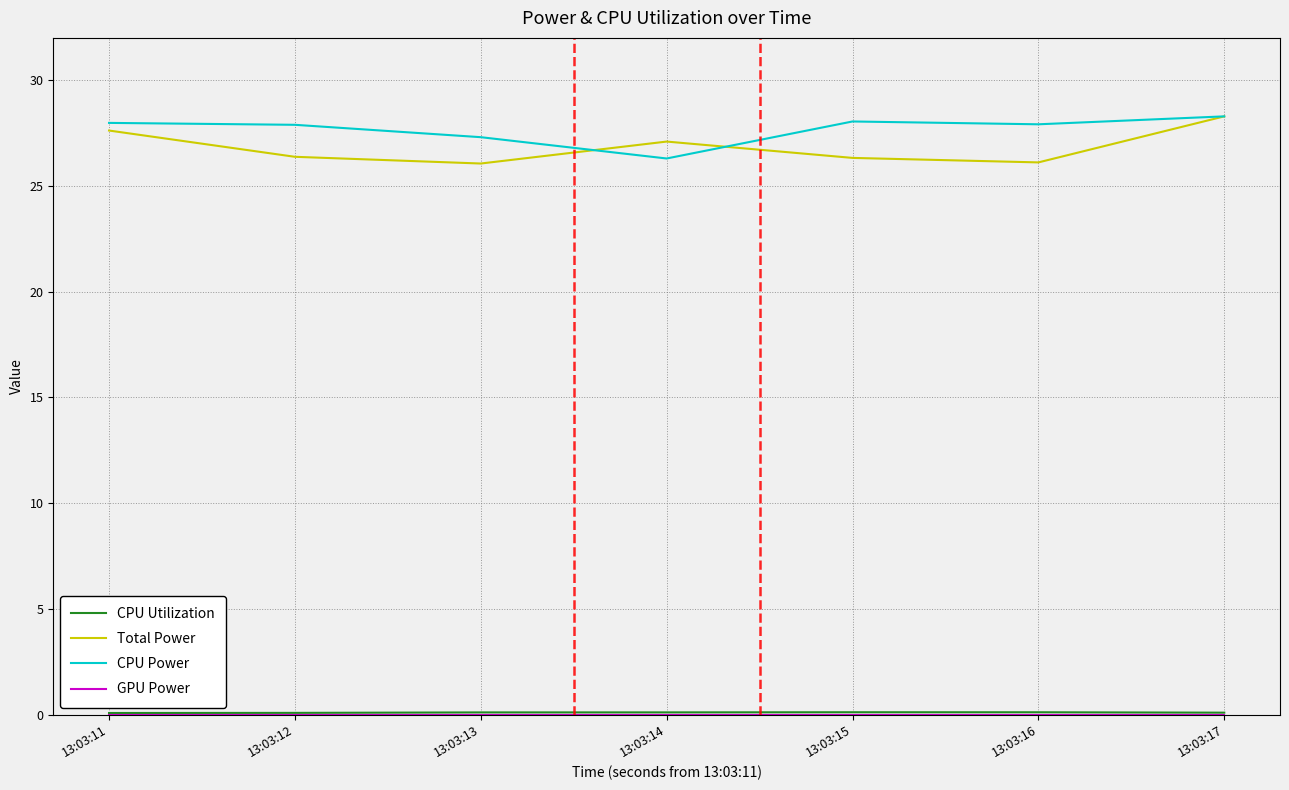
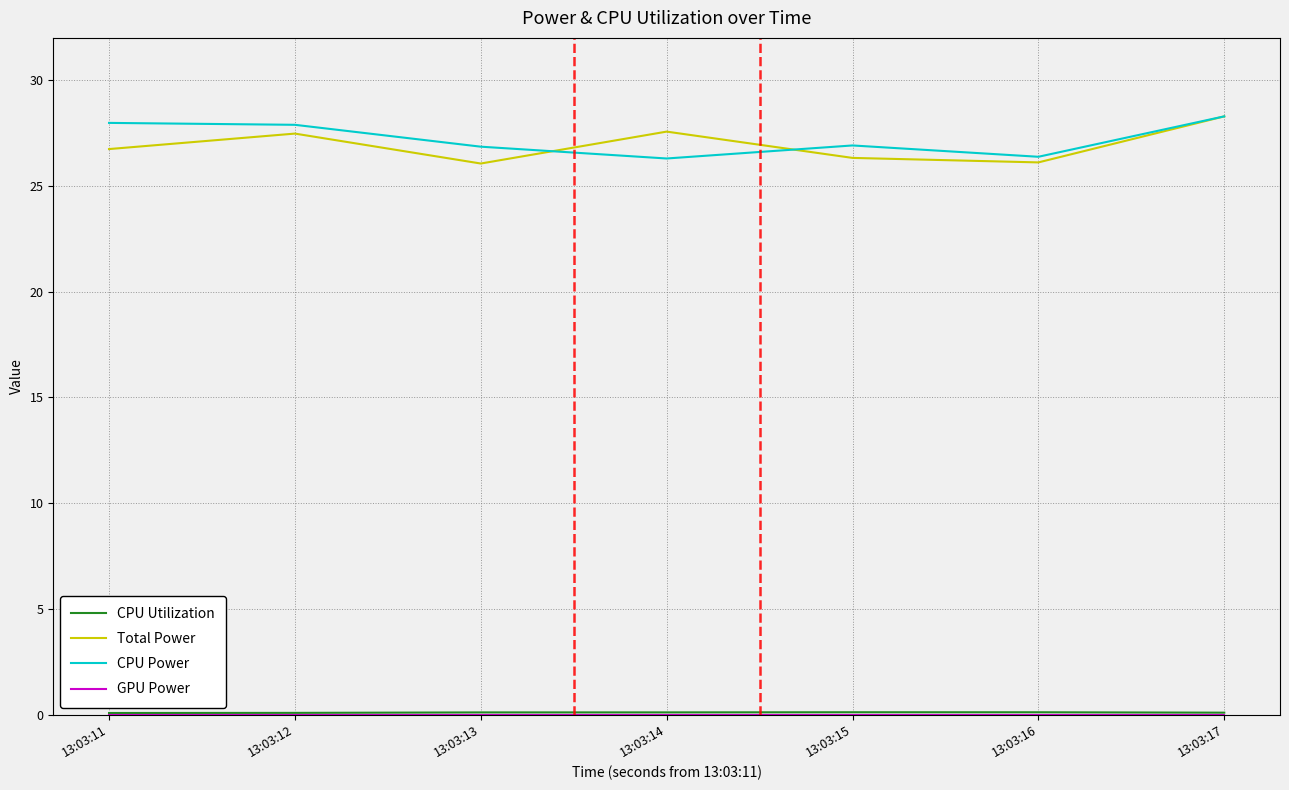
Total Power, 13:03:11: 27.6 -> 26.7
Total Power, 13:03:12: 26.4 -> 27.5
CPU Power, 13:03:13: 27.3 -> 26.9
Total Power, 13:03:14: 27.1 -> 27.6
CPU Power, 13:03:15: 28.0 -> 26.9
CPU Power, 13:03:16: 27.9 -> 26.4
